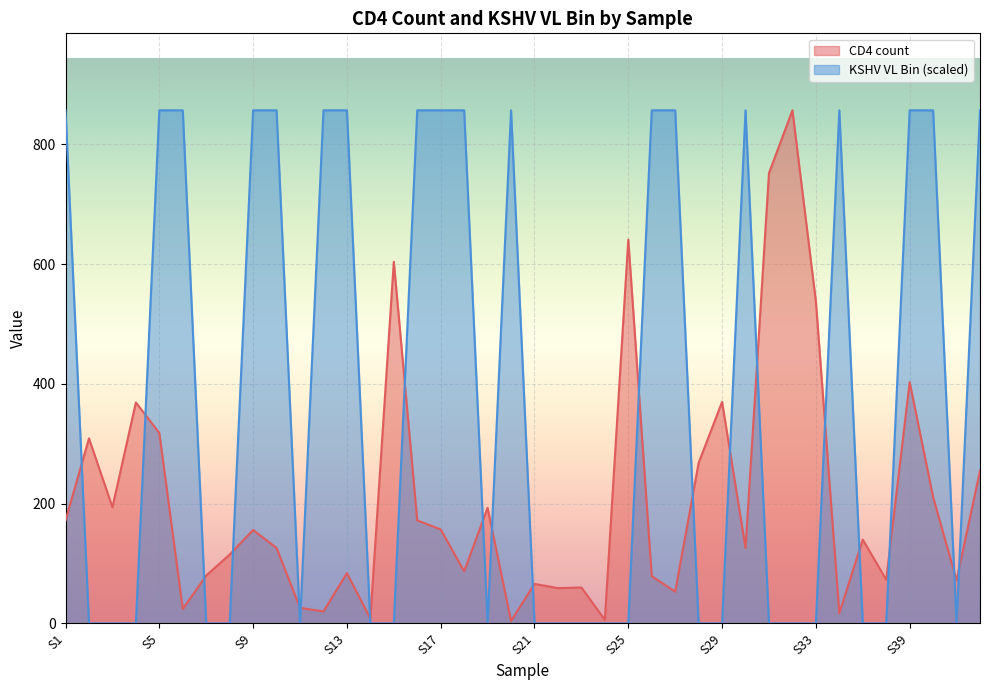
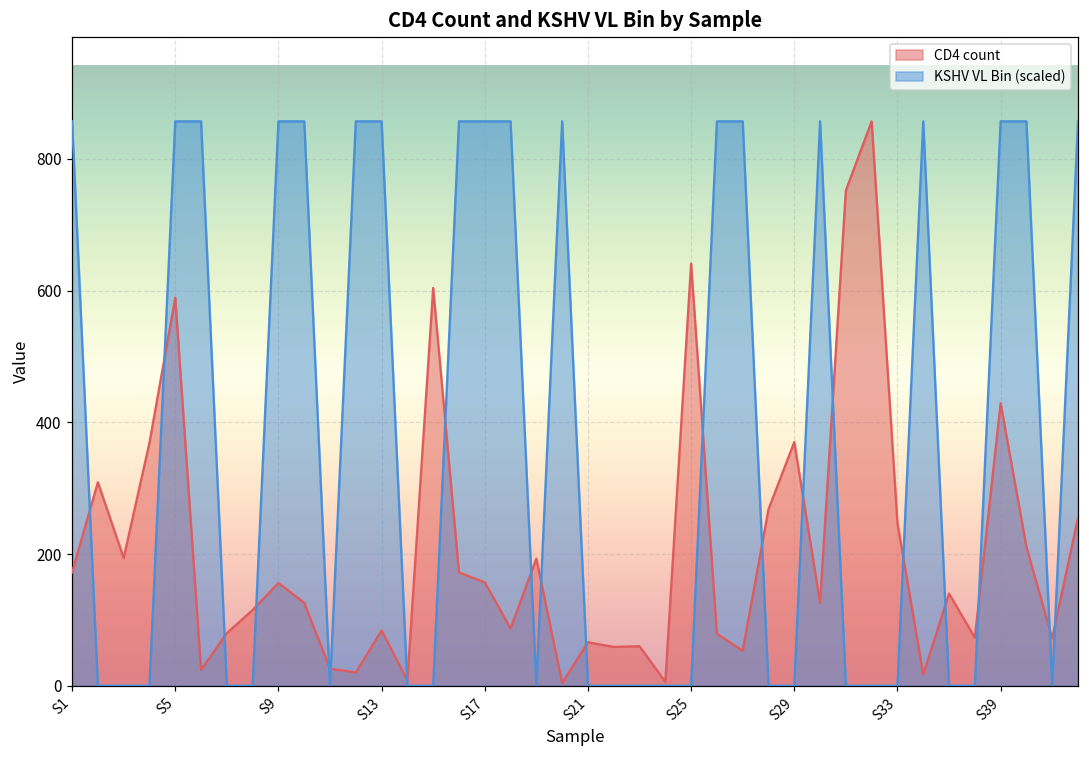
CD4 count, S5: 320 -> 590
CD4 count, S33: 540 -> 250
CD4 count, S39: 400 -> 430
